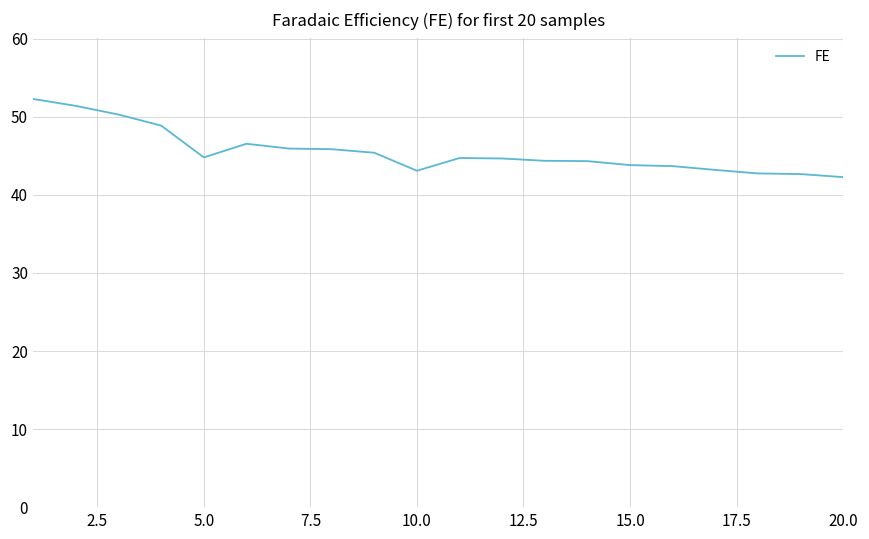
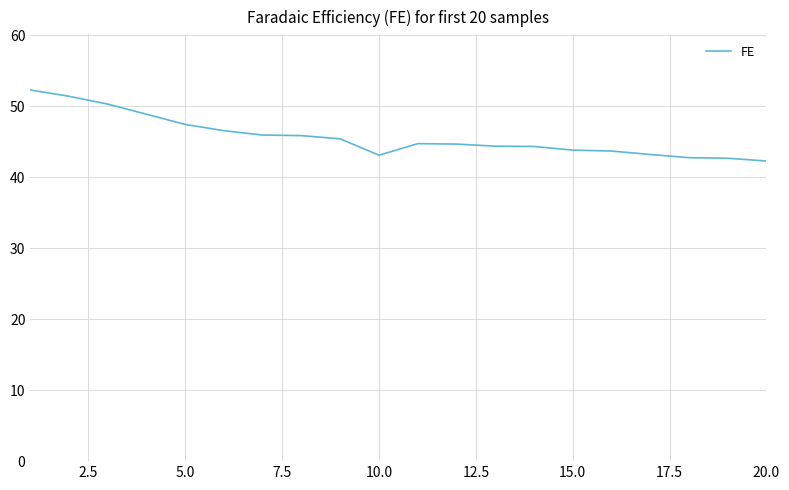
5.0: 45 -> 47
